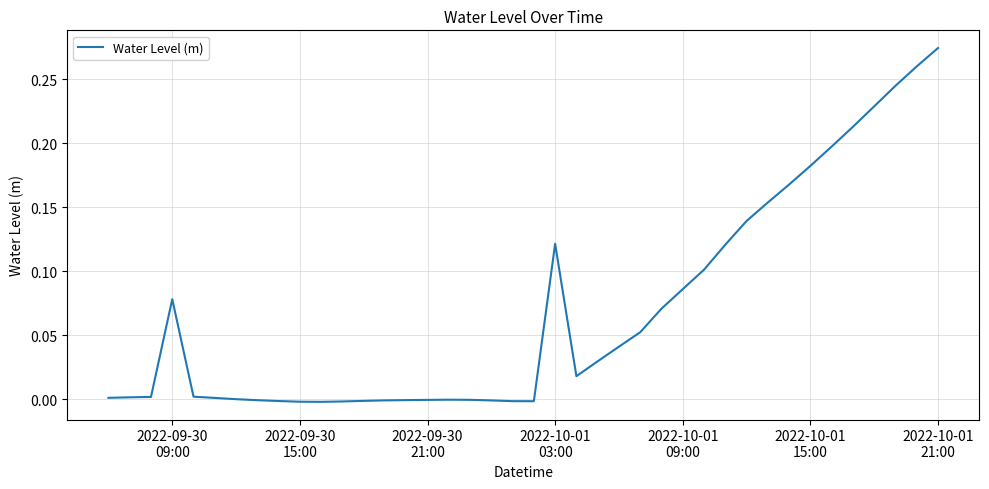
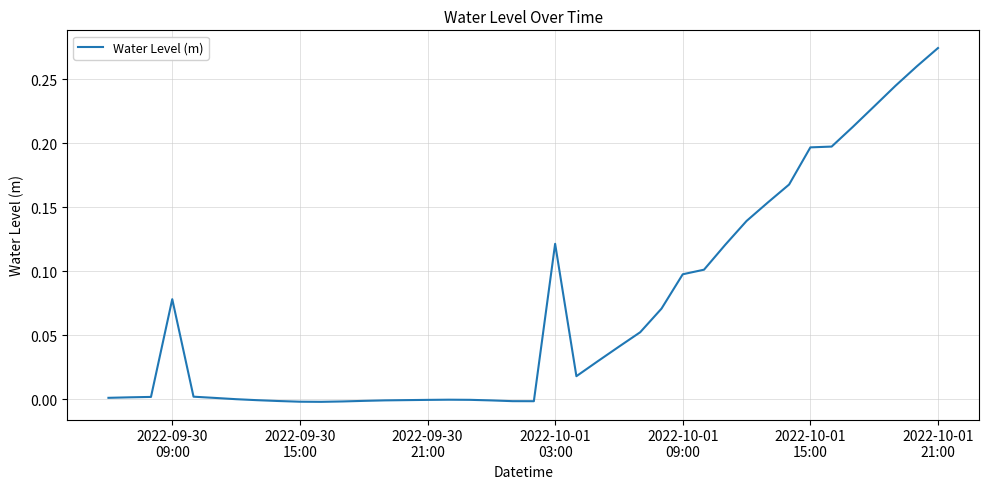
2022-10-01 09:00: 0.086 -> 0.098
2022-10-01 15:00: 0.182 -> 0.197
